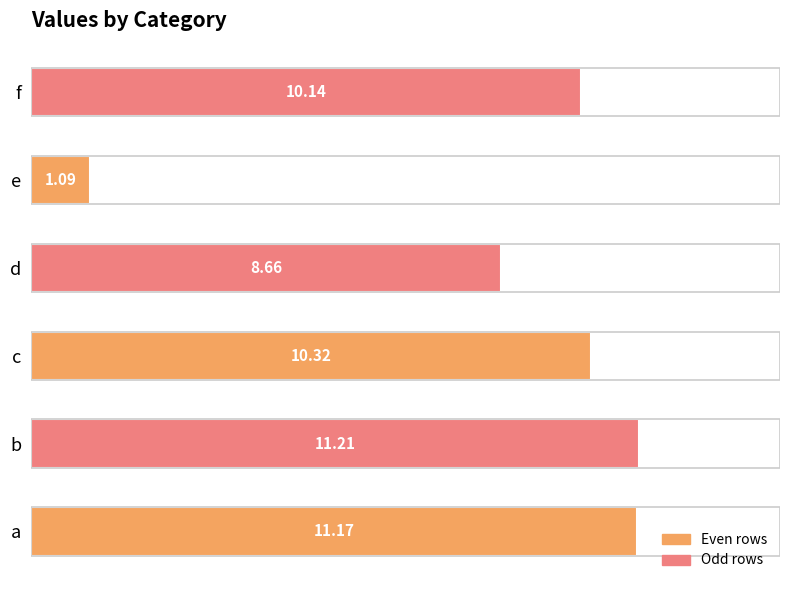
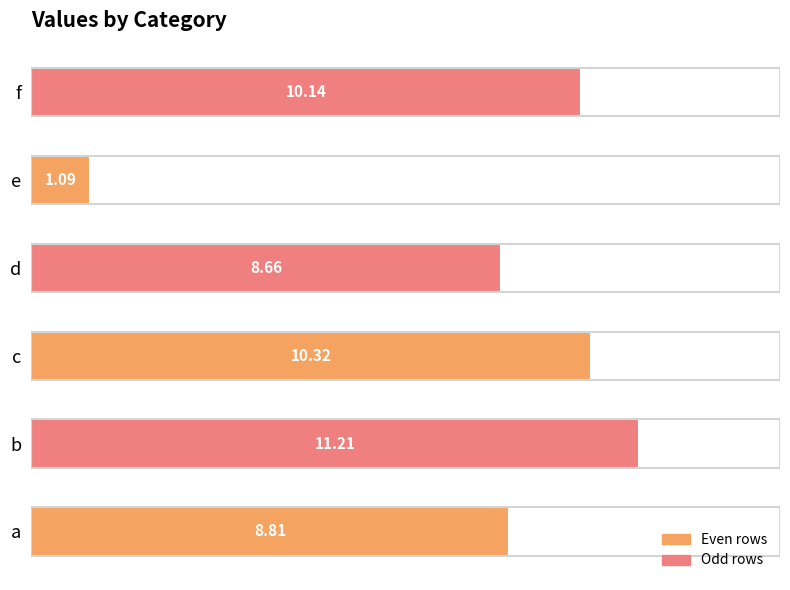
a: 11.17 -> 8.81
